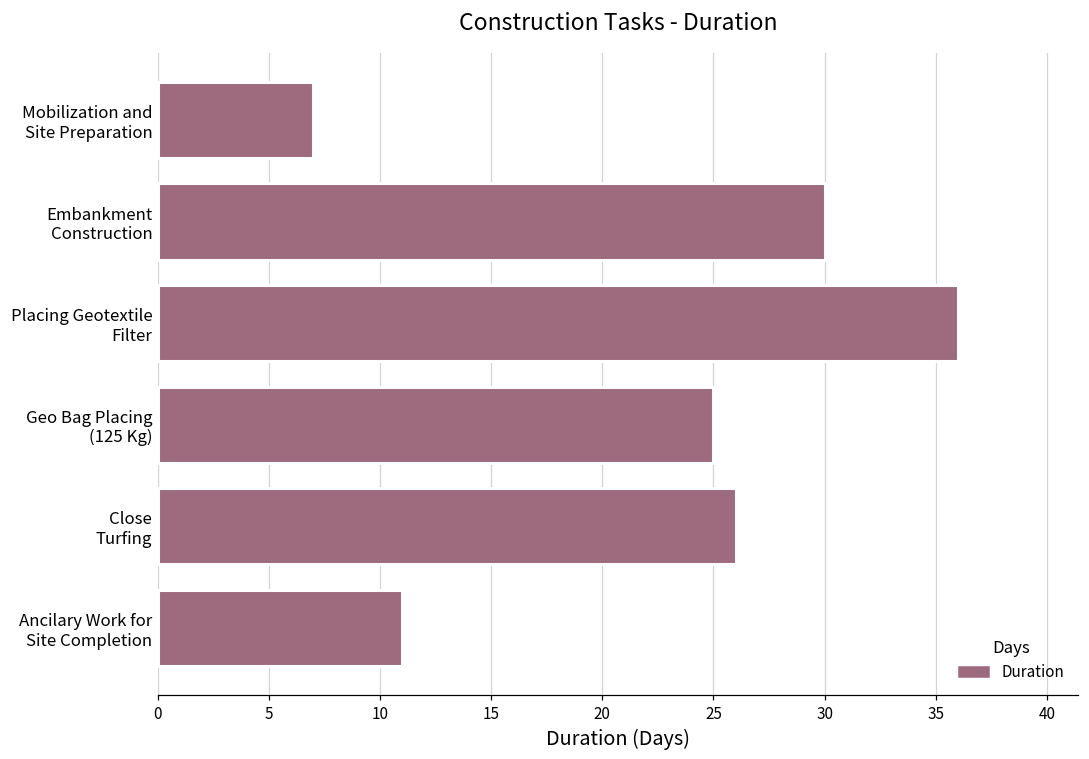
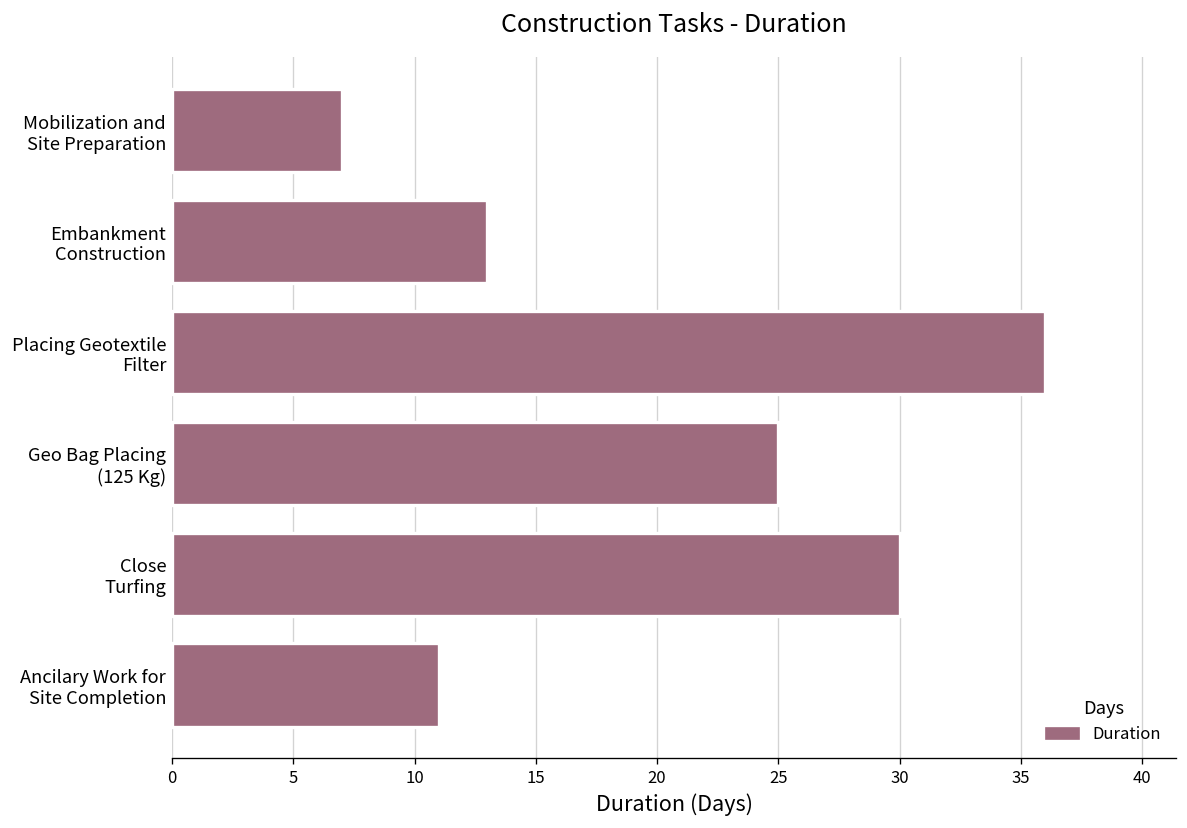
Embankment Construction: 30 -> 13
Close Turfing: 26 -> 30
